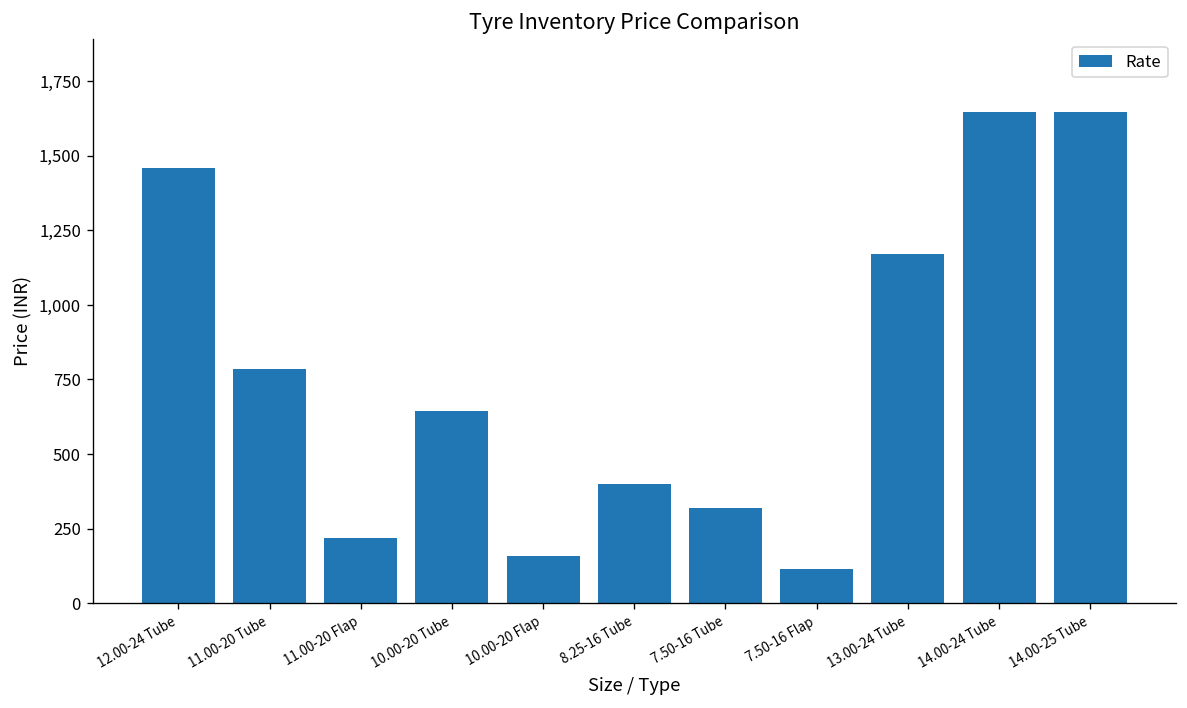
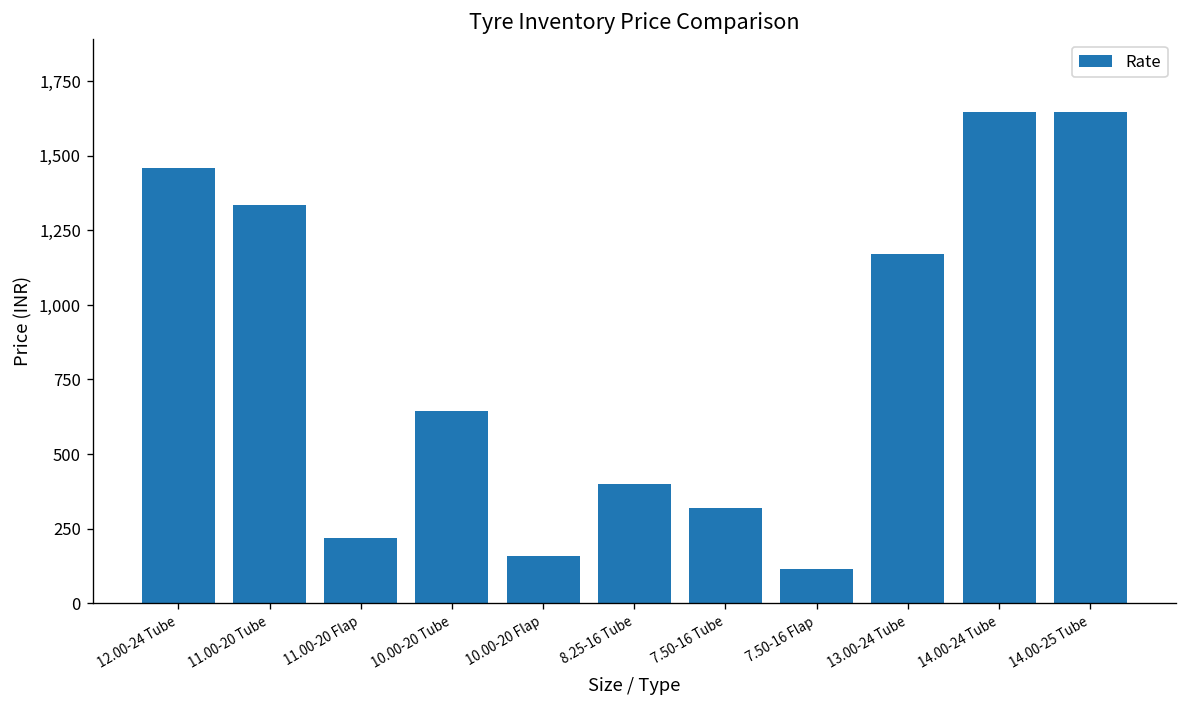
11.00-20 Tube: 780 -> 1,340
